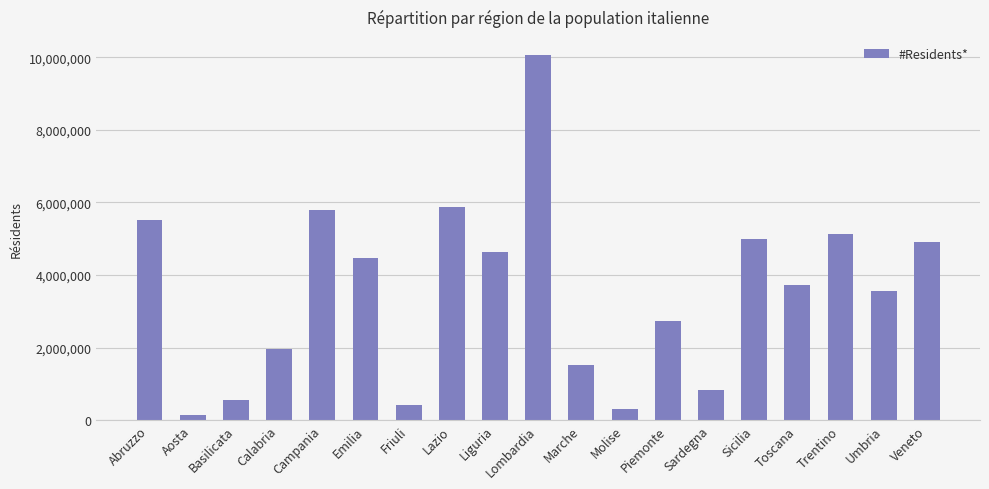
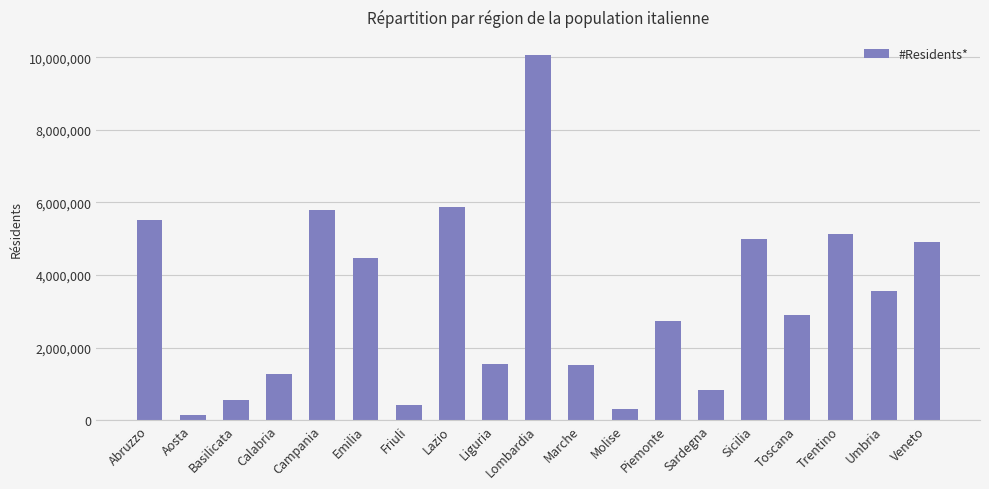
Calabria: 1,900,000 -> 1,300,000
Liguria: 4,600,000 -> 1,600,000
Toscana: 3,700,000 -> 2,900,000
